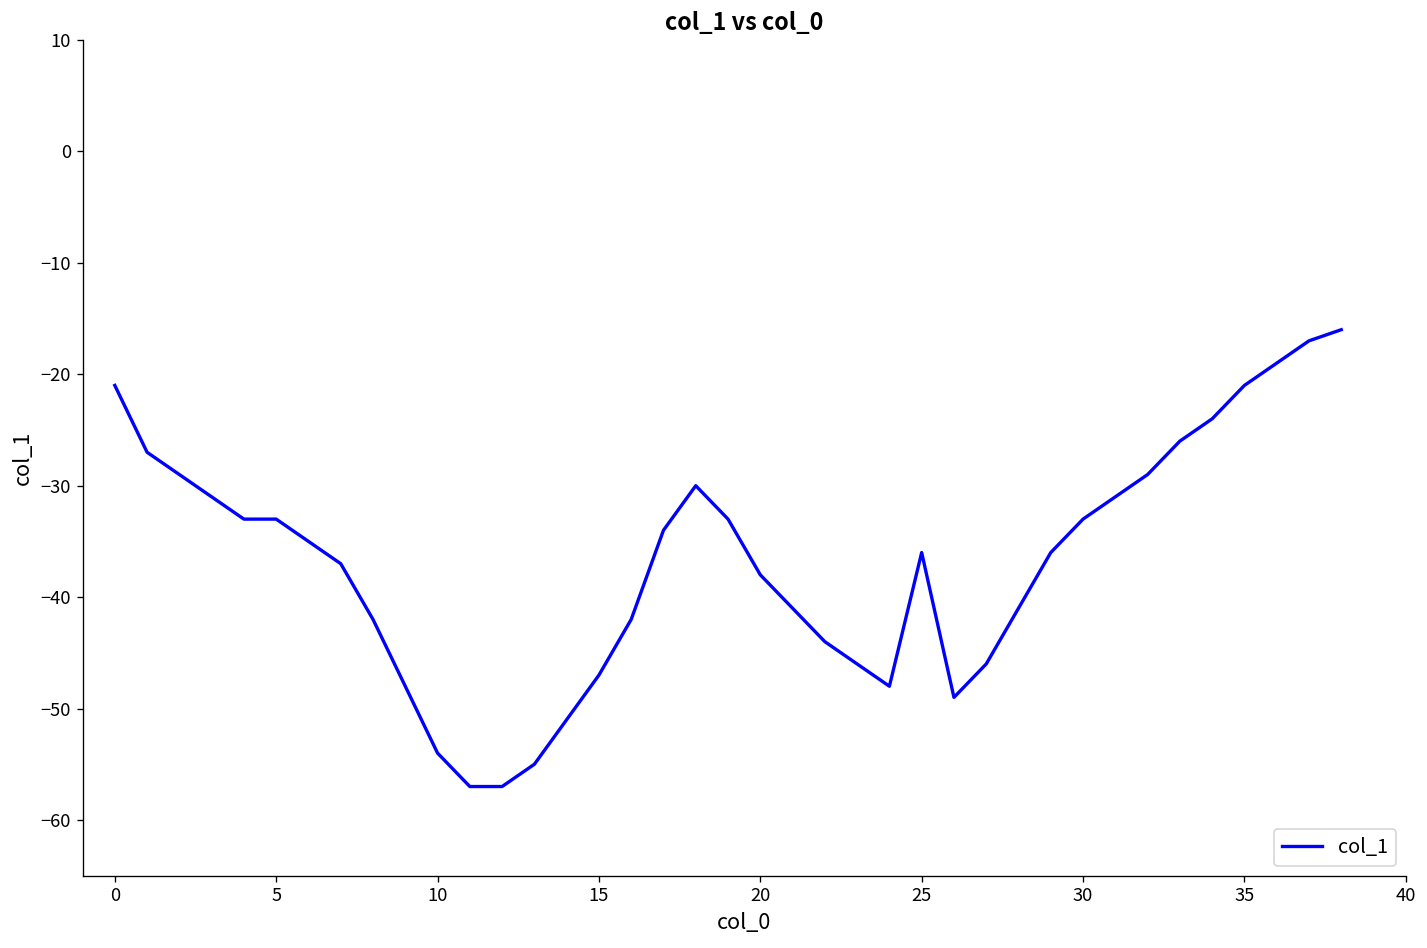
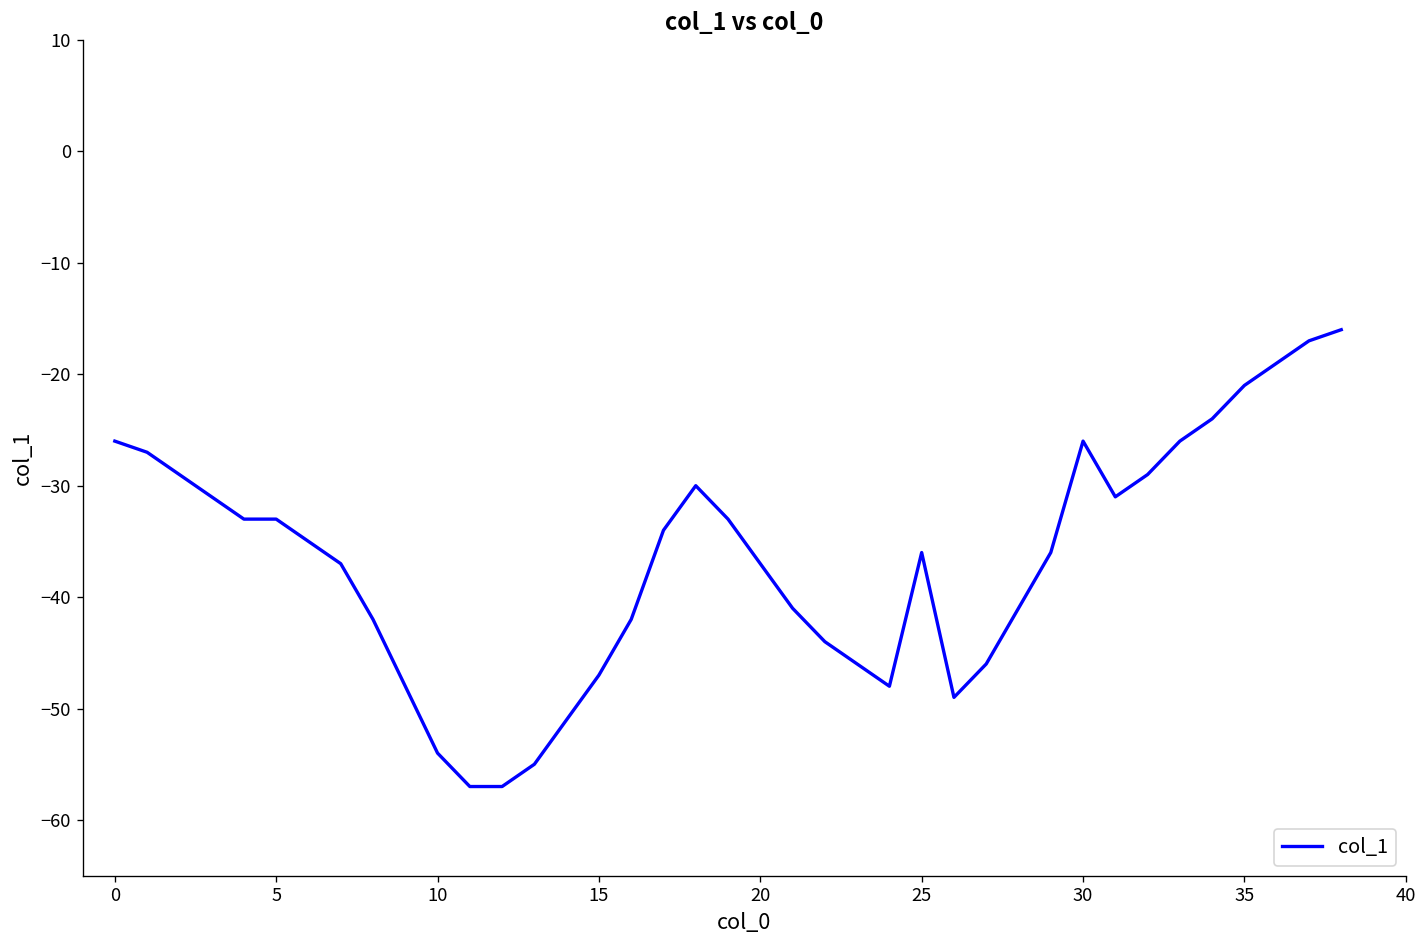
0: -21 -> -26
20: -38 -> -37
30: -33 -> -26
